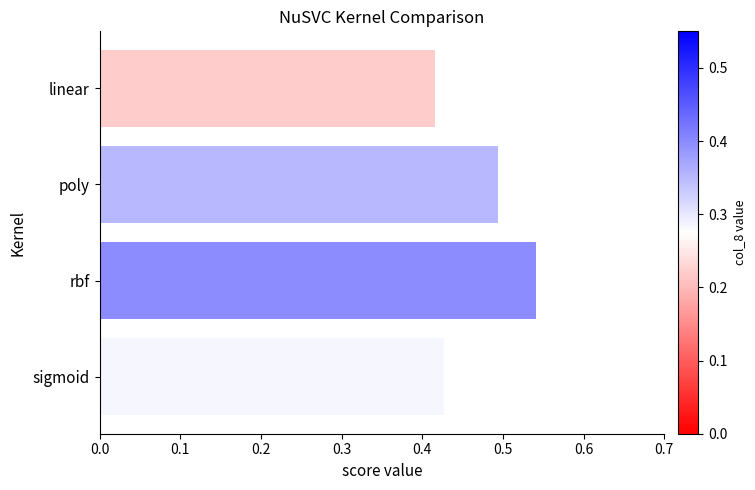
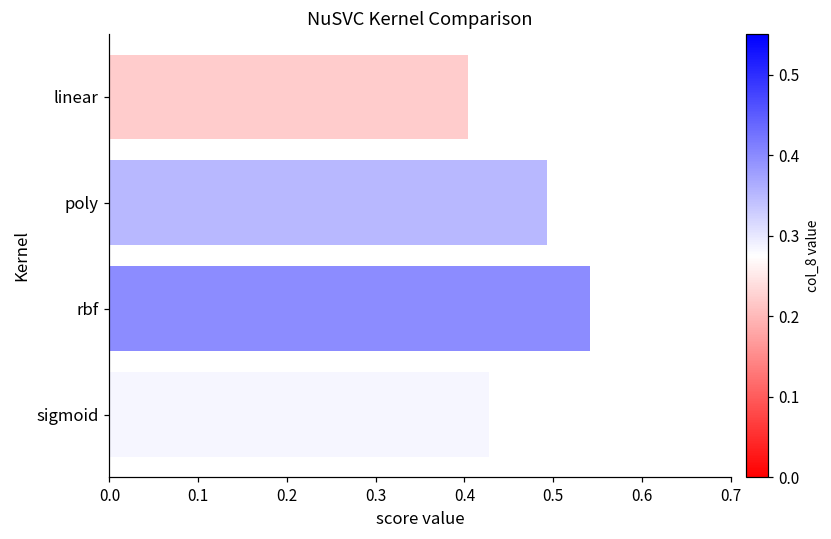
linear: 0.42 -> 0.40
